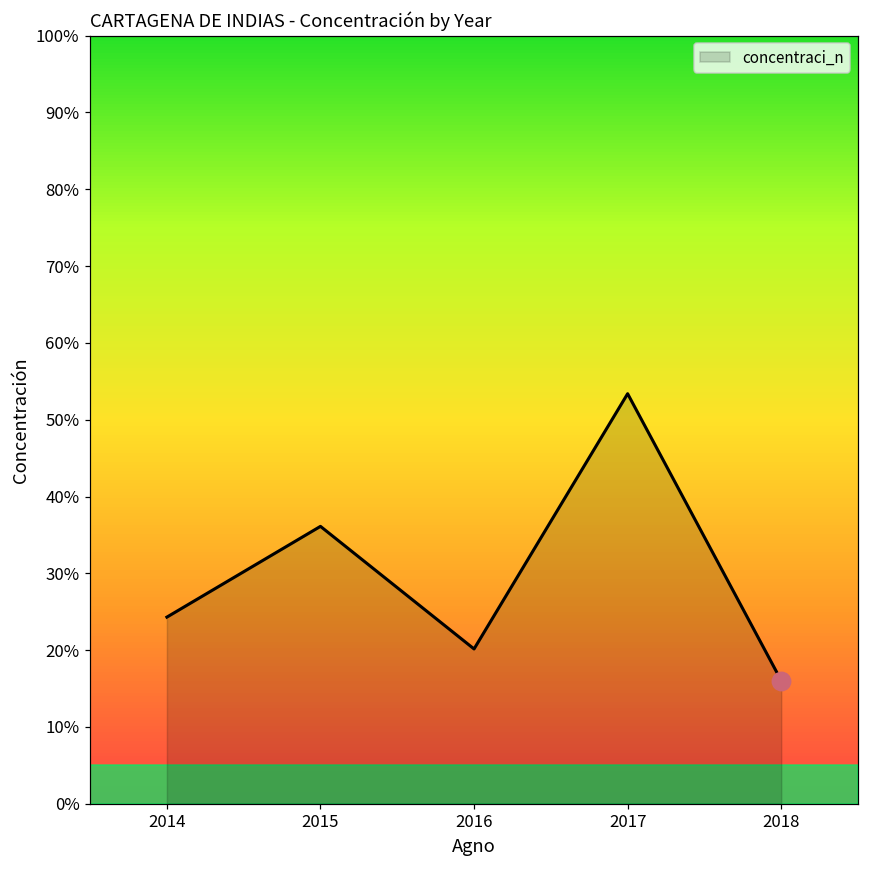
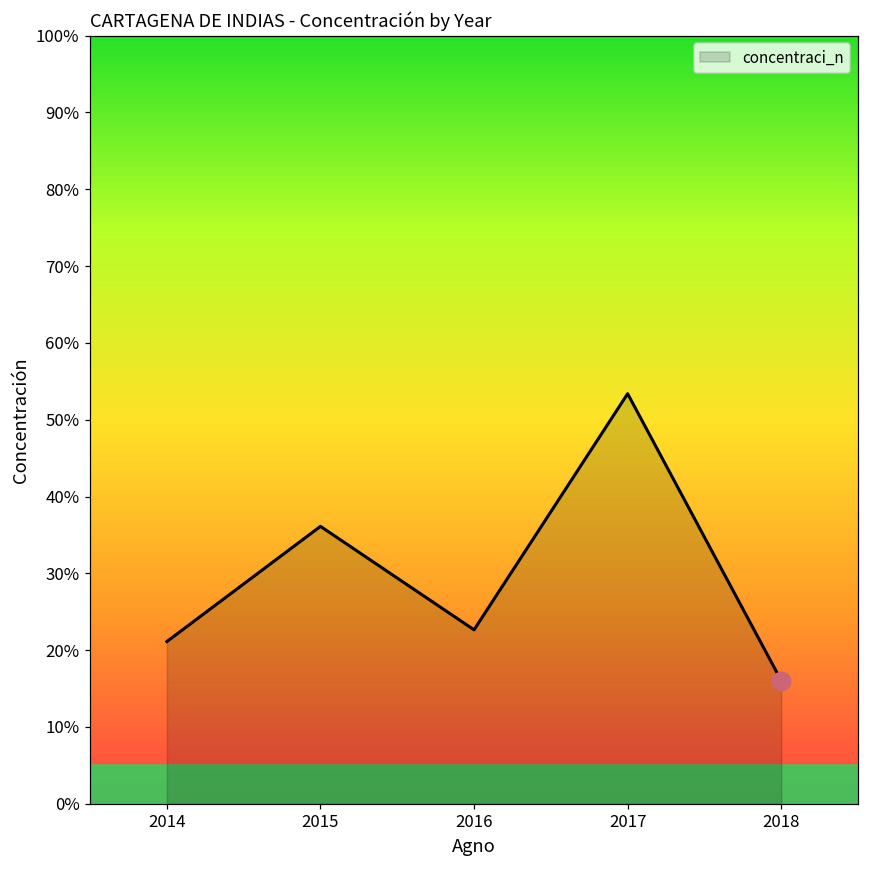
concentraci_n, 2014: 24% -> 21%
concentraci_n, 2016: 20% -> 23%
